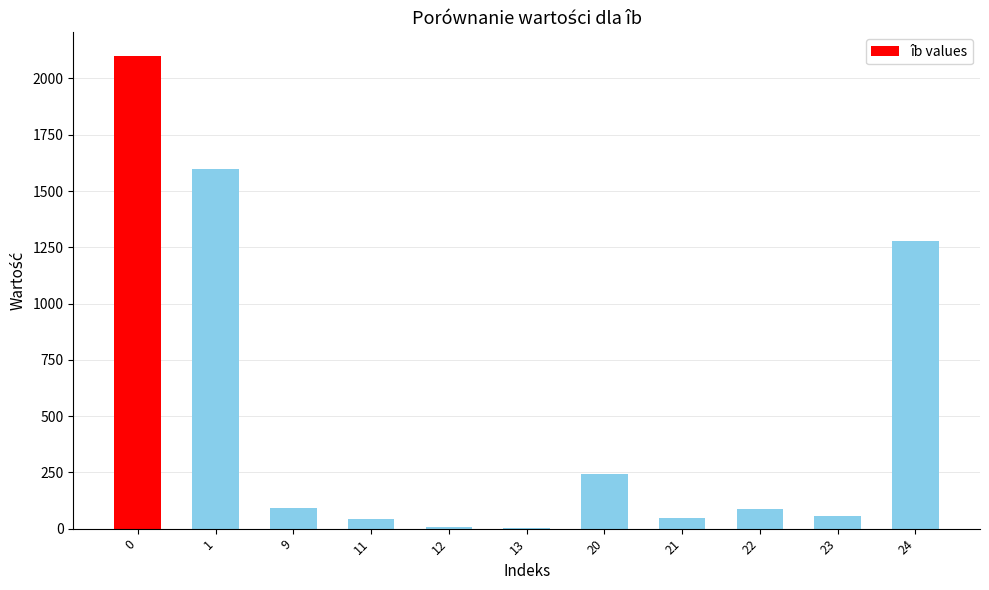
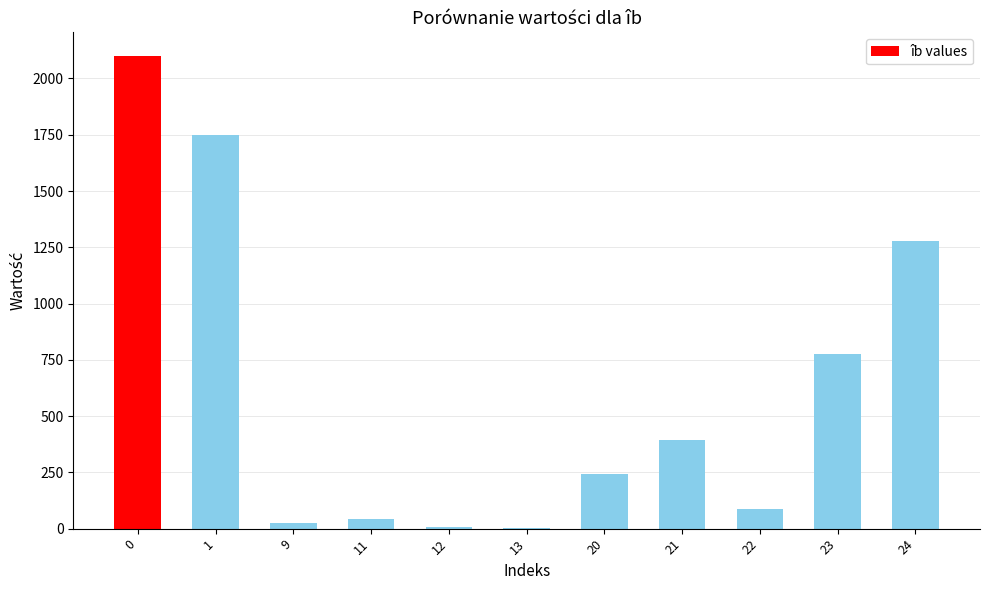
1: 1600 -> 1750
9: 90 -> 30
21: 50 -> 390
23: 60 -> 780
